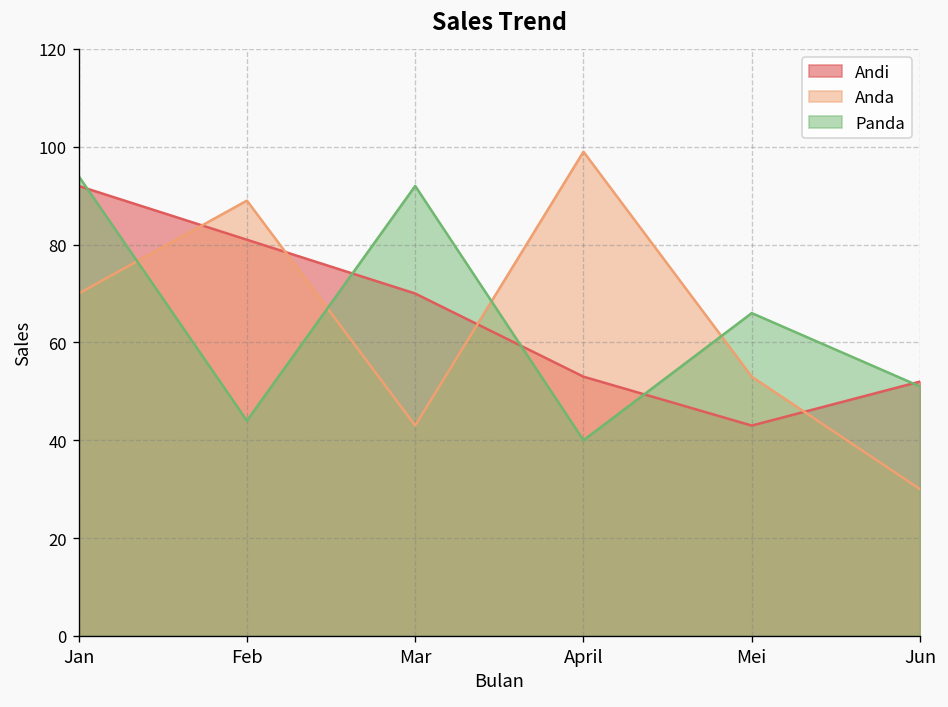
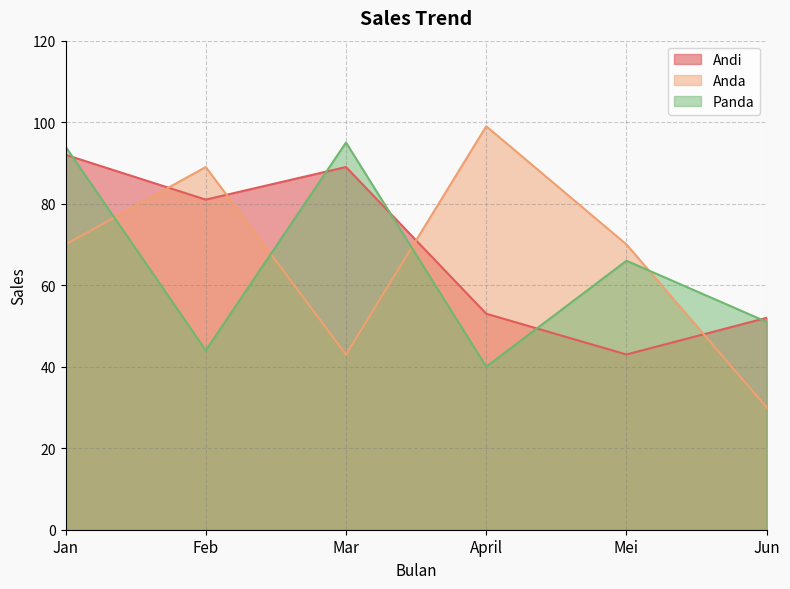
Andi, Mar: 70 -> 89
Panda, Mar: 92 -> 95
Anda, Mei: 53 -> 70
